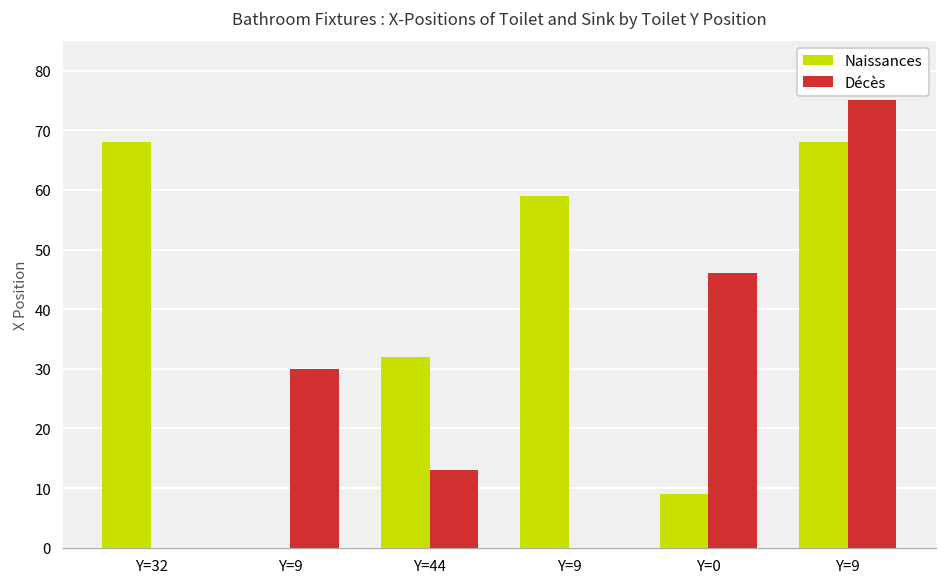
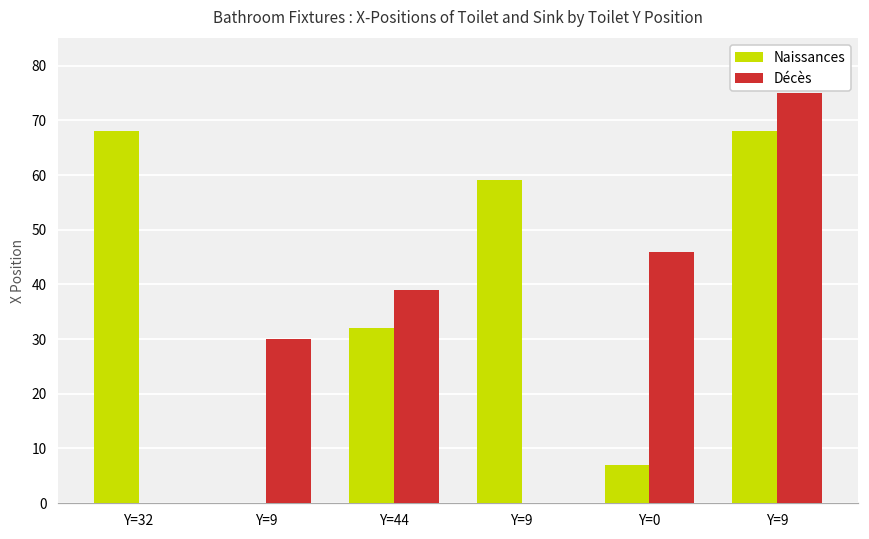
Décès, Y=44: 13 -> 39
Naissances, Y=0: 9 -> 7
